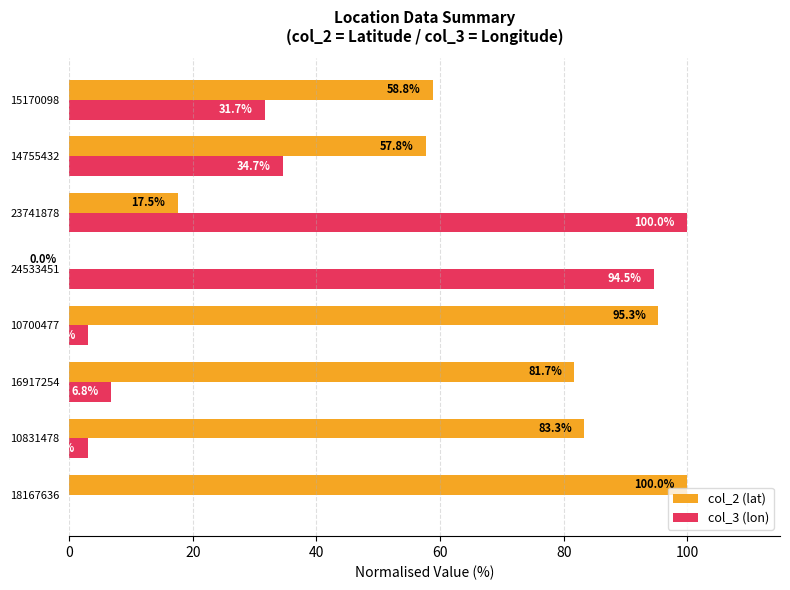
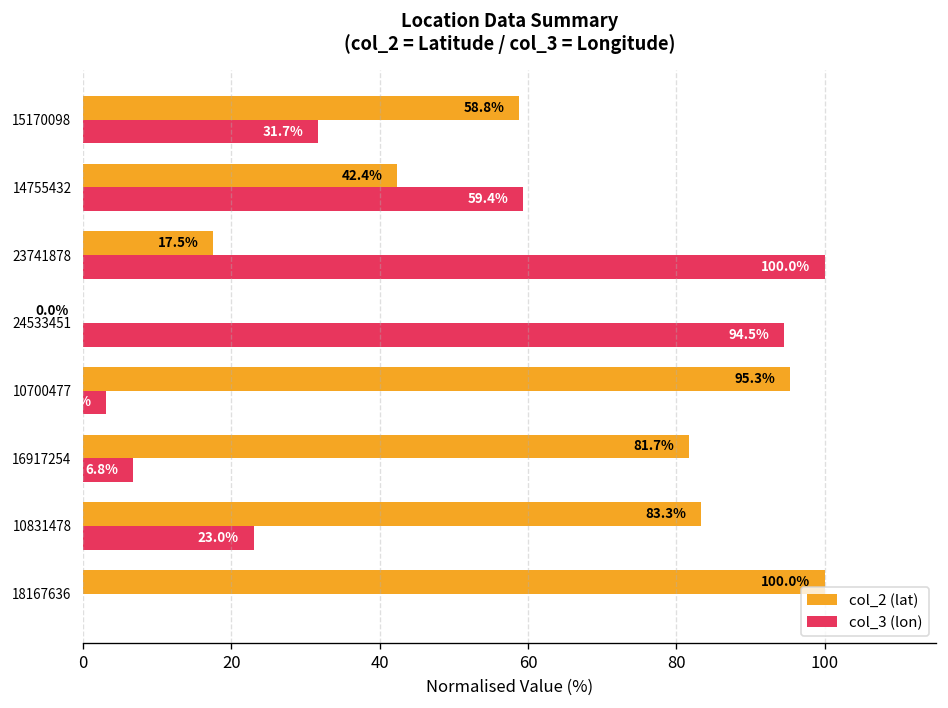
col_2 (lat), 14755432: 57.8% -> 42.4%
col_3 (lon), 14755432: 34.7% -> 59.4%
col_3 (lon), 10831478: 3 -> 23
